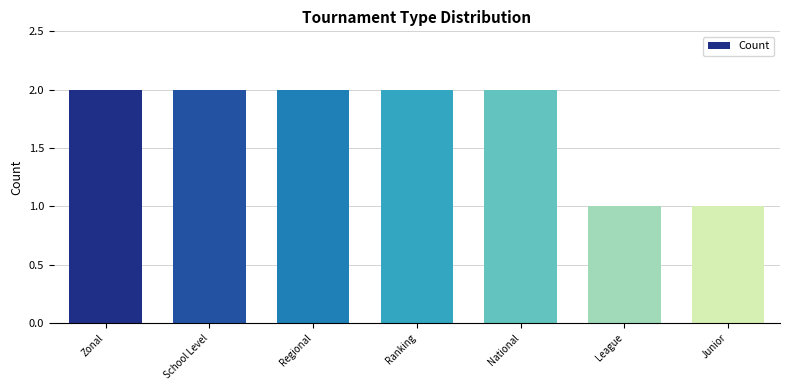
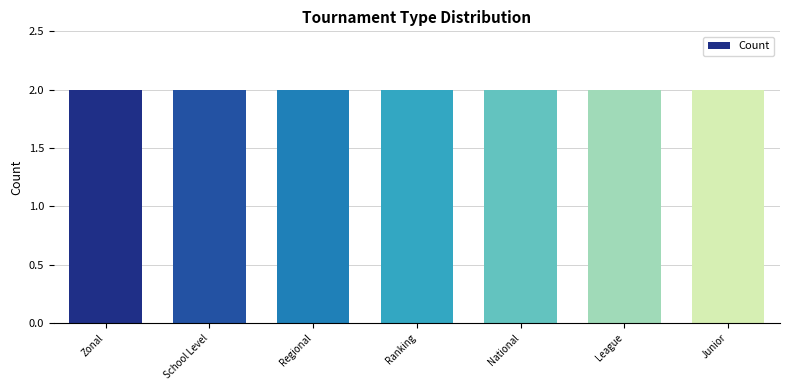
League: 1 -> 2
Junior: 1 -> 2
